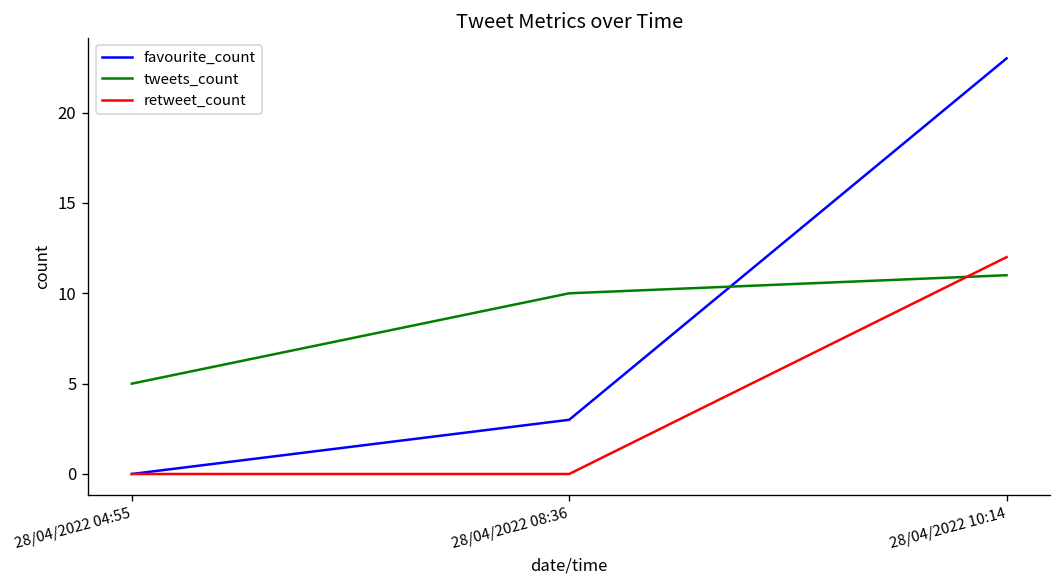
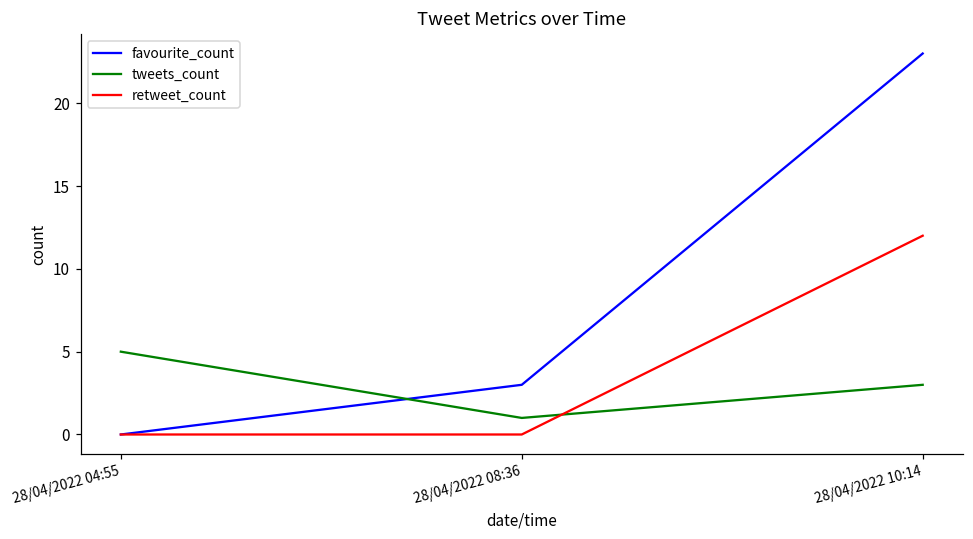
tweets_count, 28/04/2022 08:36: 10 -> 1
tweets_count, 28/04/2022 10:14: 11 -> 3
